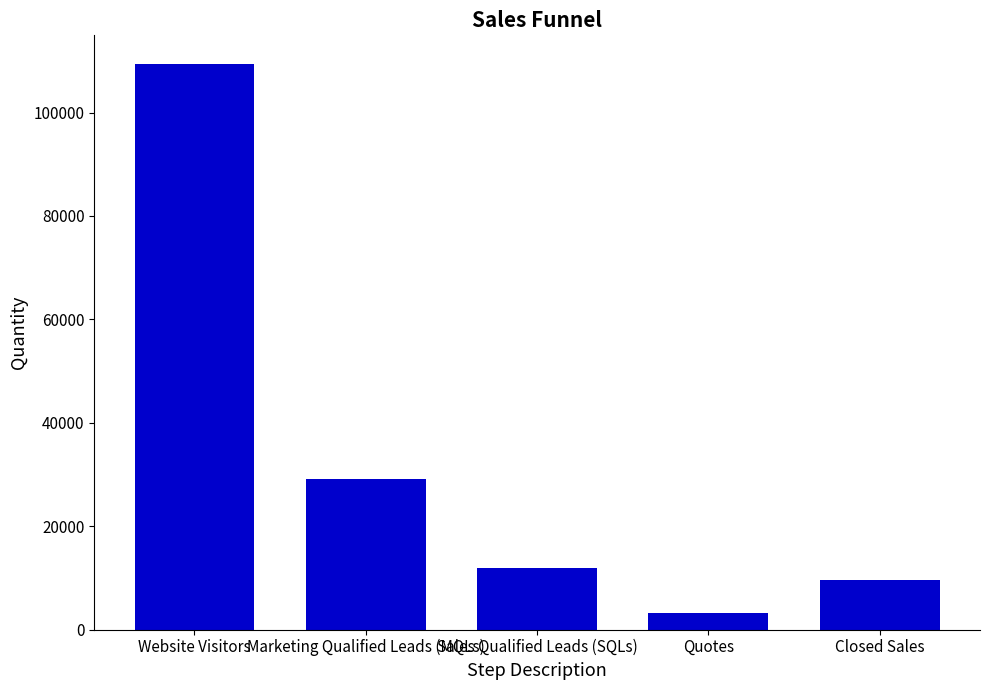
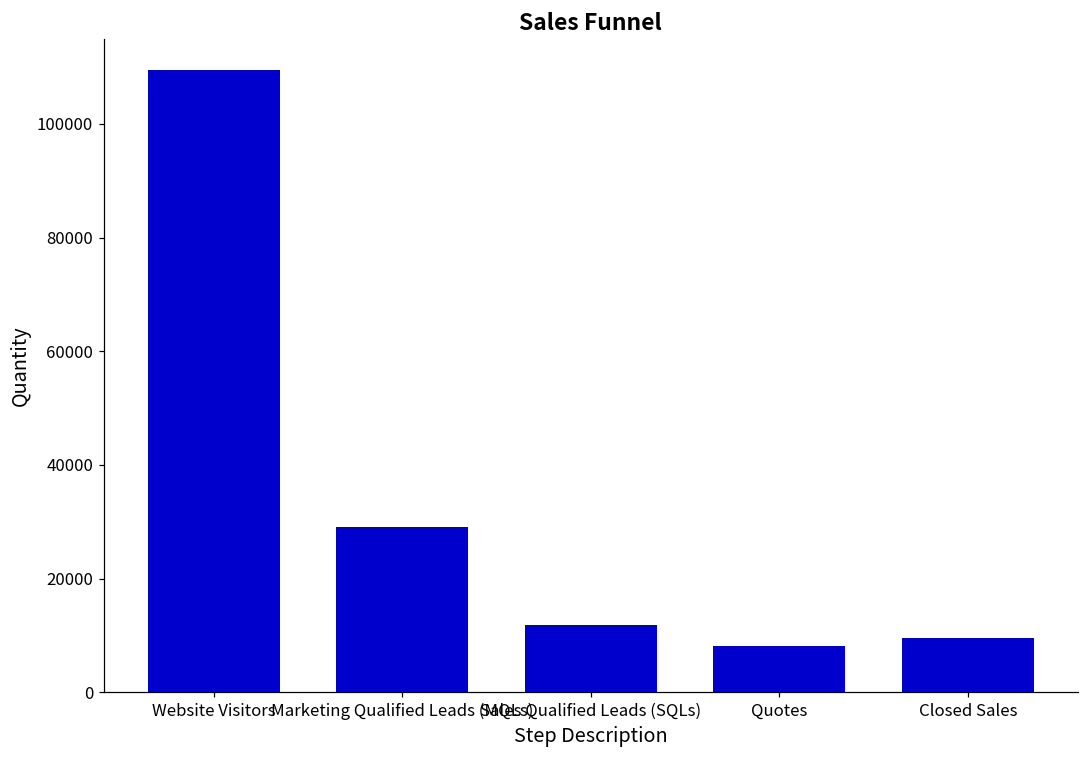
Quotes: 3000 -> 8000
